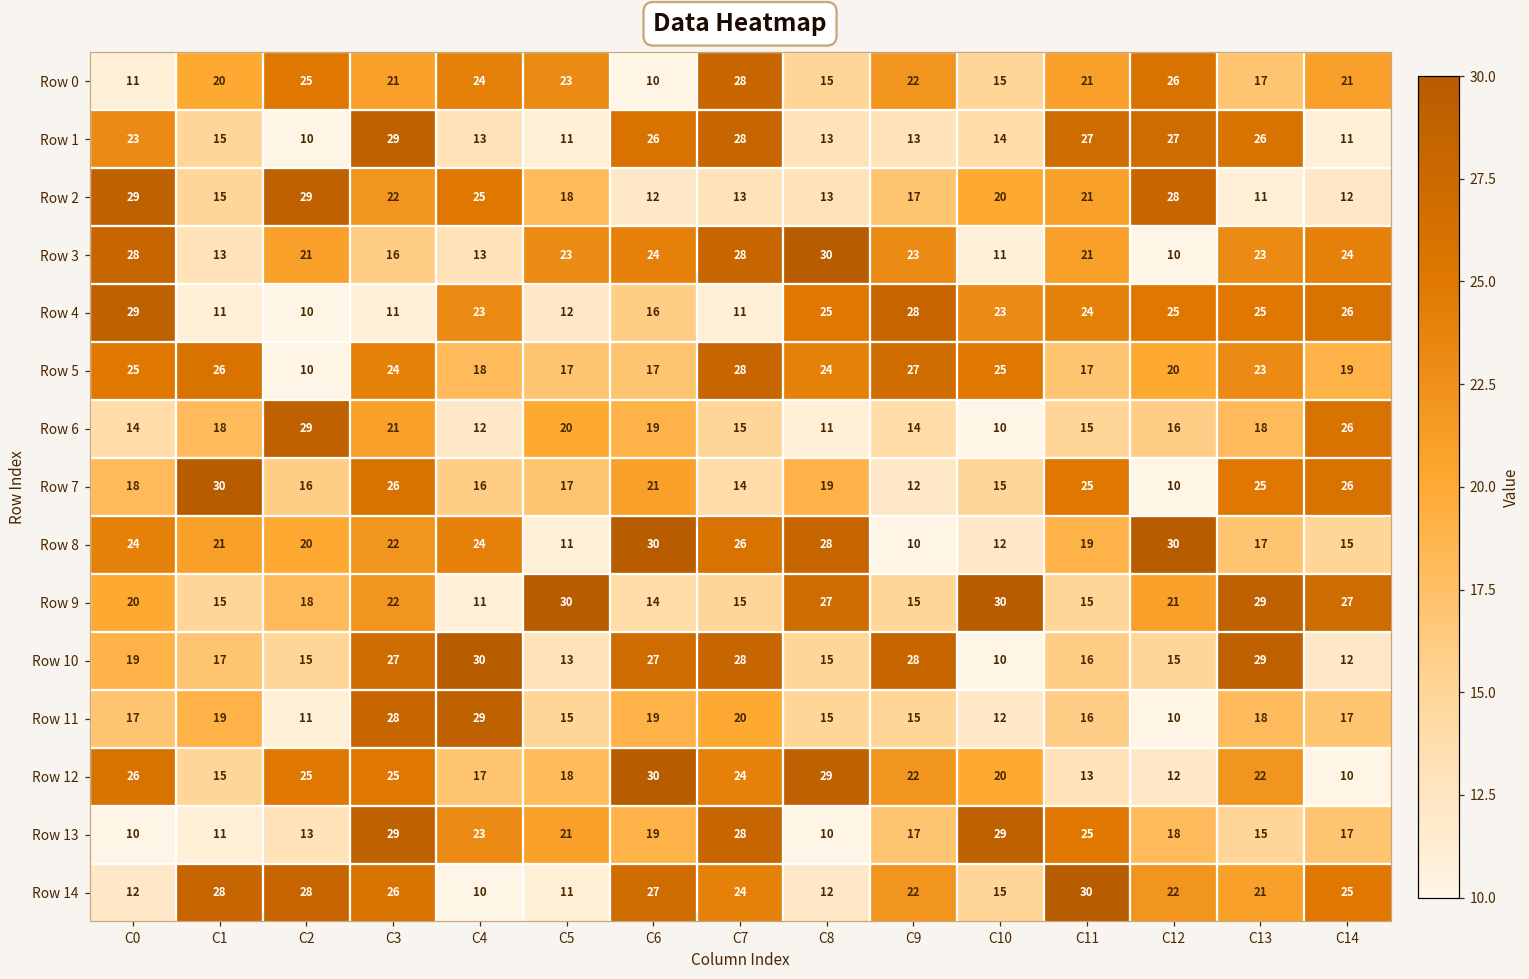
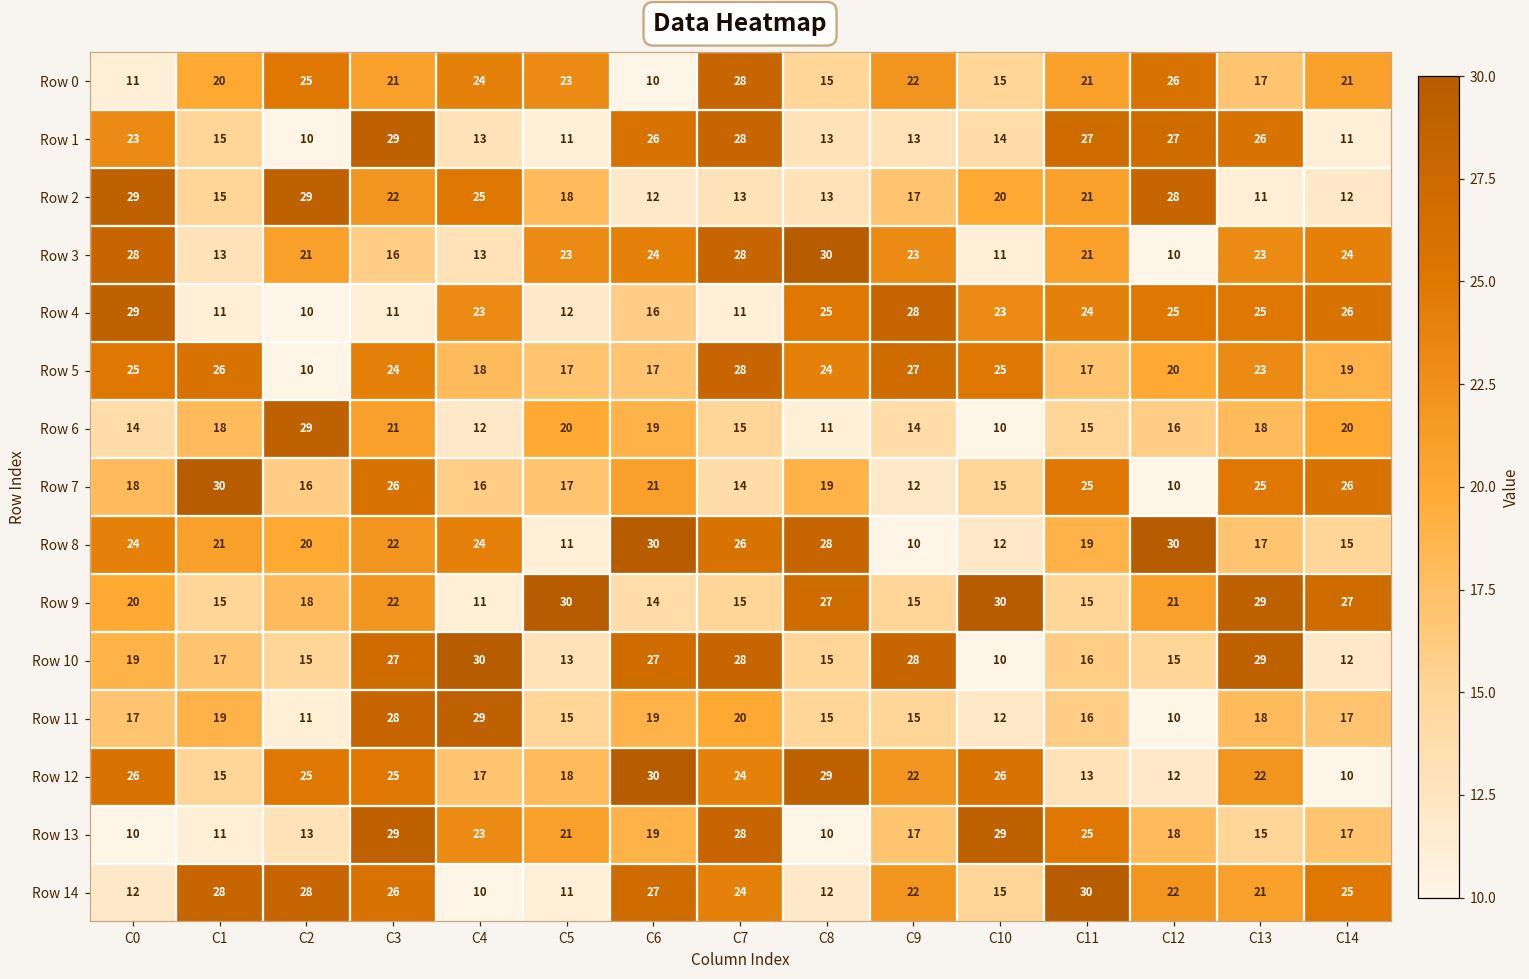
Row 6, C14: 26 -> 20
Row 12, C10: 20 -> 26
